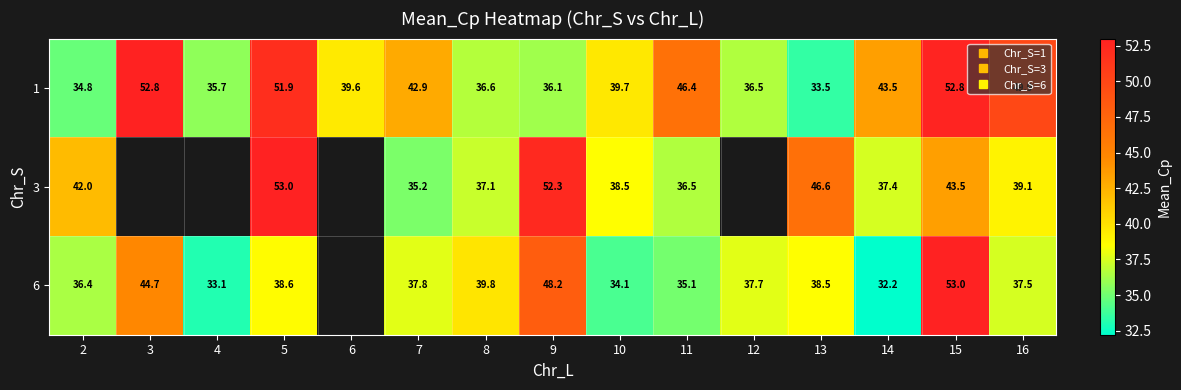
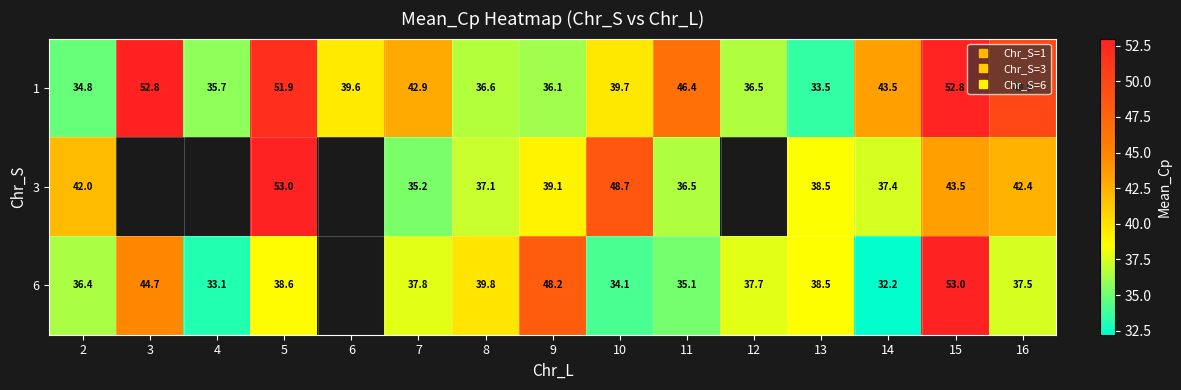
3, 9: 52.3 -> 39.1
3, 10: 38.5 -> 48.7
3, 13: 46.6 -> 38.5
3, 16: 39.1 -> 42.4
